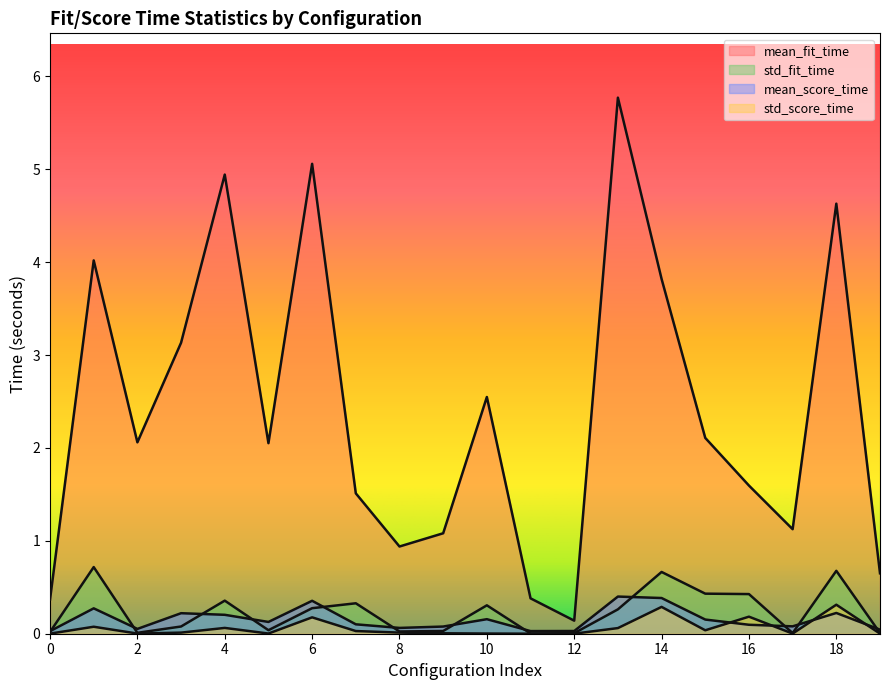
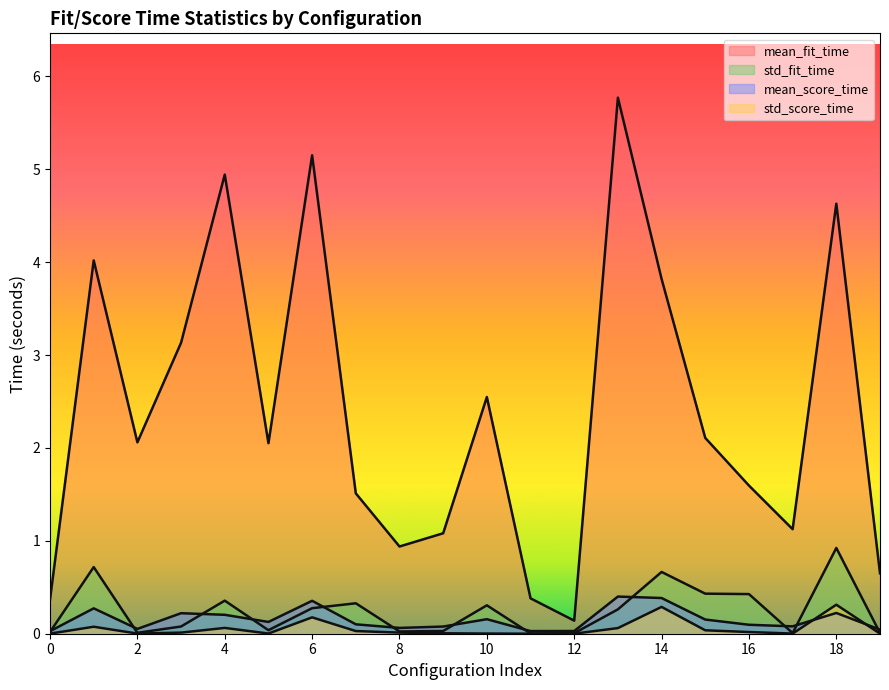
mean_fit_time, 6: 5.1 -> 5.2
std_score_time, 16: 0.2 -> 0.0
std_fit_time, 18: 0.7 -> 0.9
